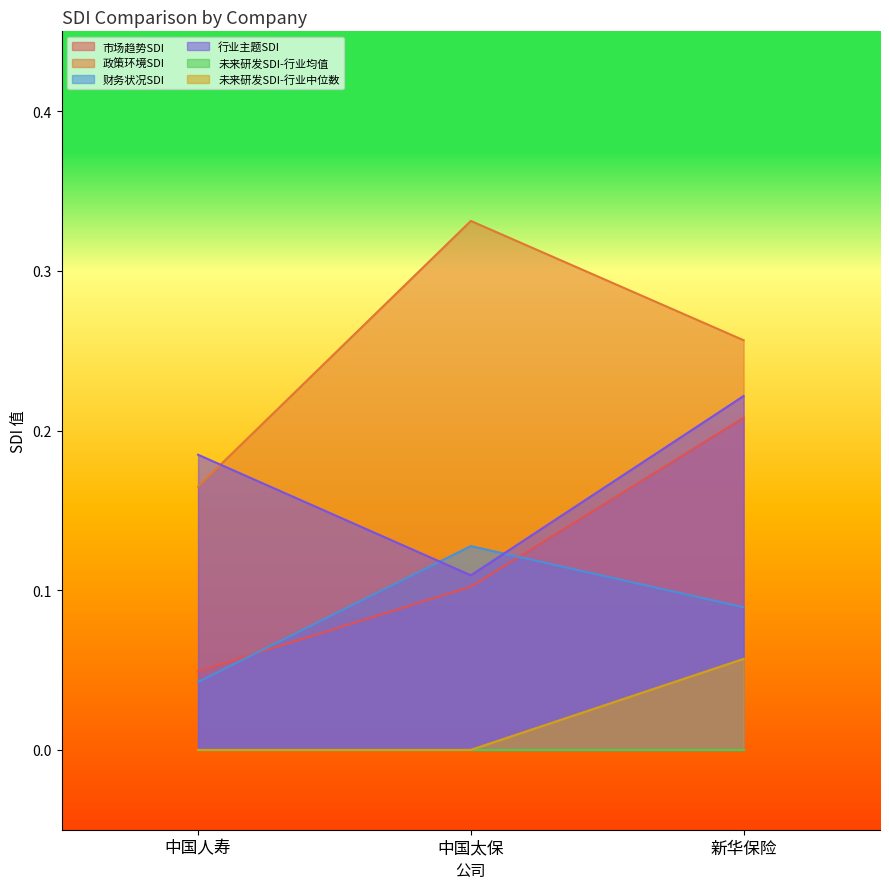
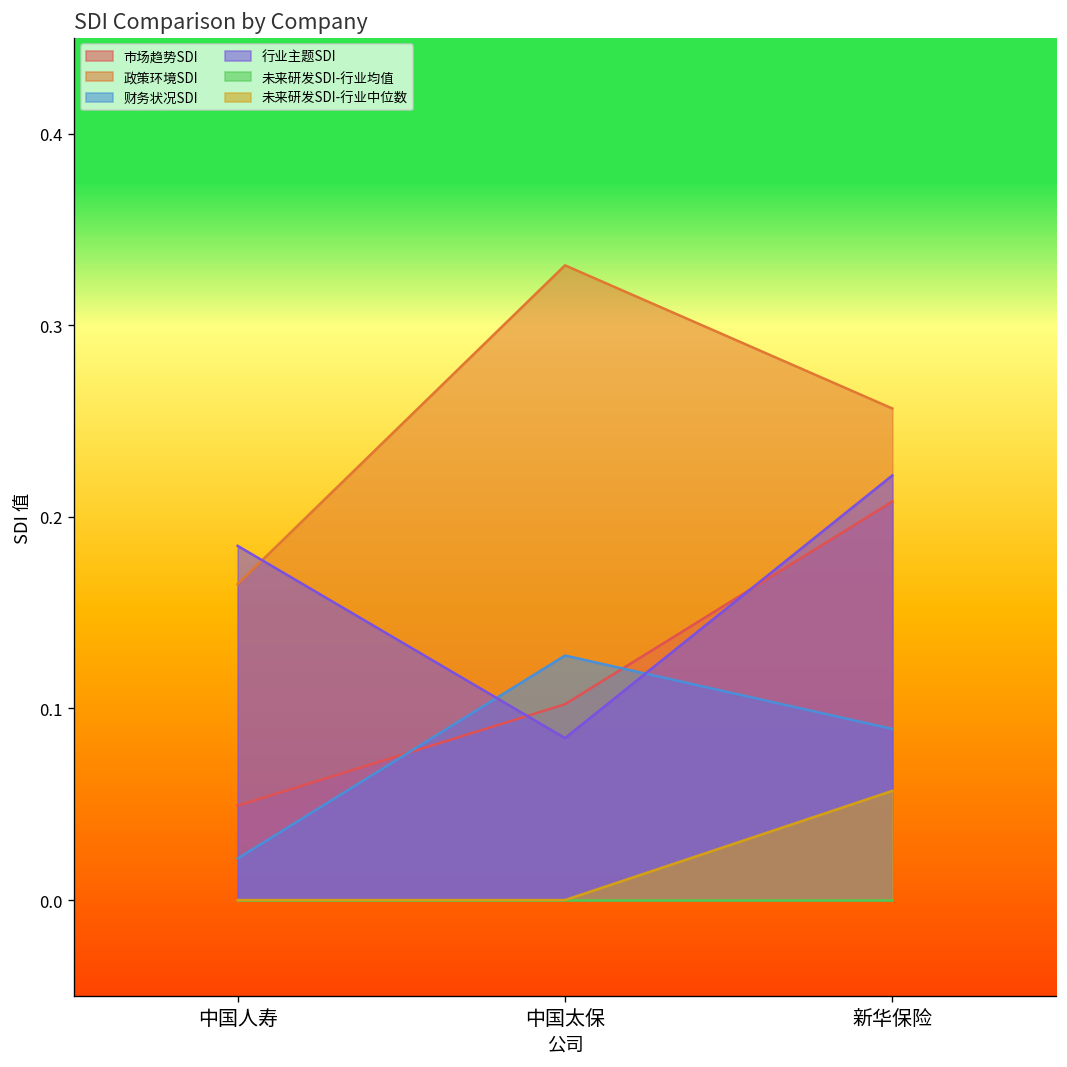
财务状况SDI, 中国人寿: 0.042 -> 0.022
行业主题SDI, 中国太保: 0.109 -> 0.085
